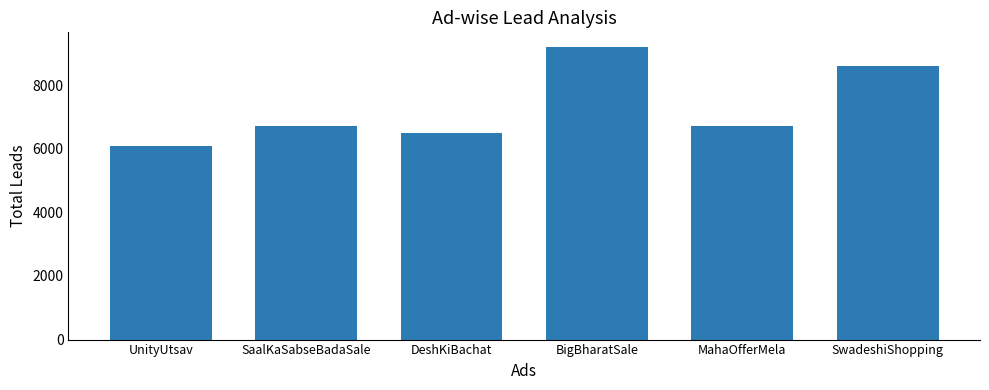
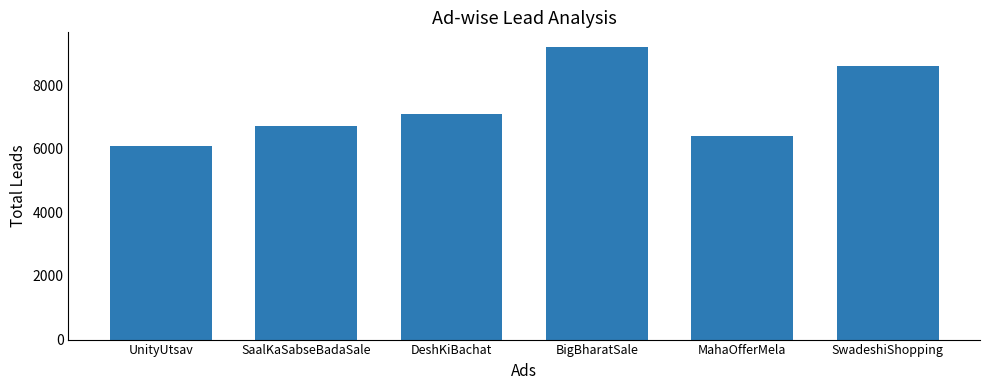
DeshKiBachat: 6500 -> 7100
MahaOfferMela: 6700 -> 6400
